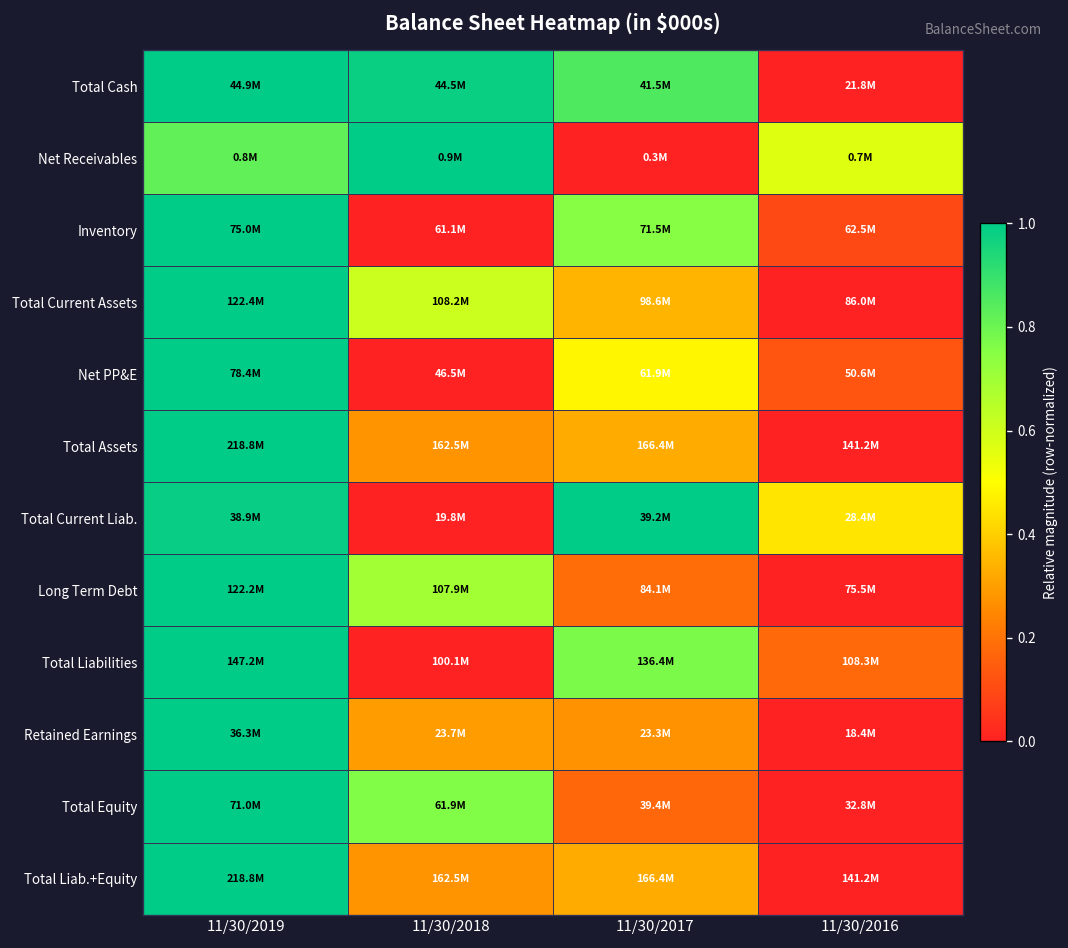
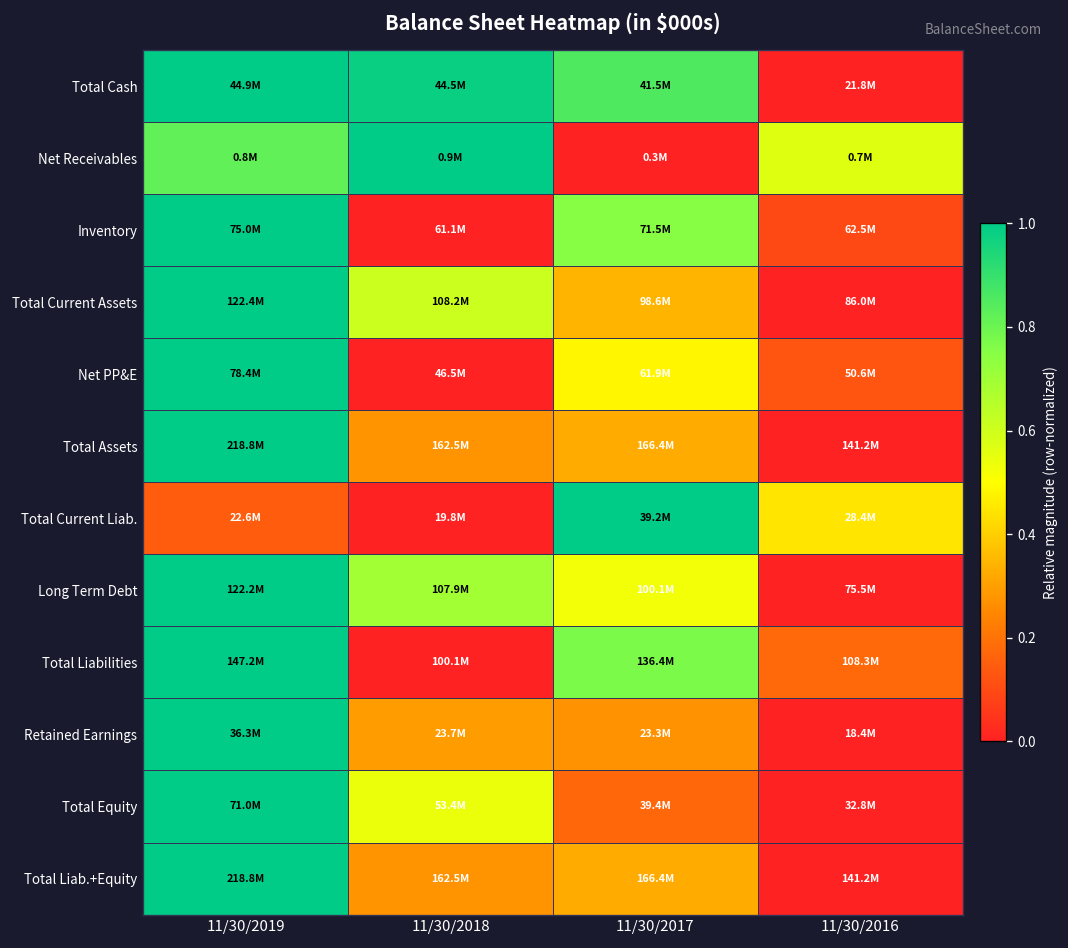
Total Current Liab., 11/30/2019: 38.9M -> 22.6M
Long Term Debt, 11/30/2017: 84.1M -> 100.1M
Total Equity, 11/30/2018: 61.9M -> 53.4M
